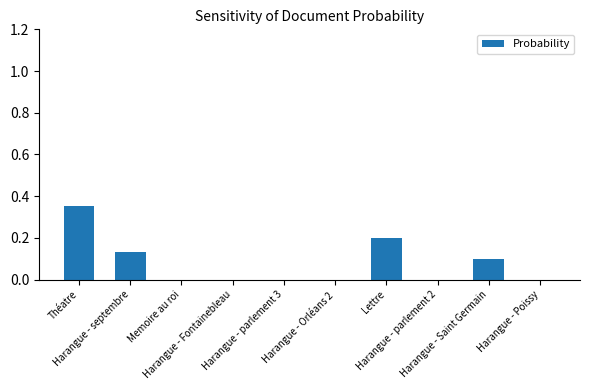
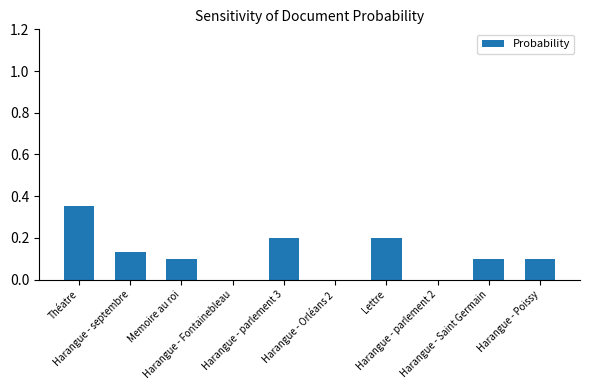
Memoire au roi: 0.0 -> 0.1
Harangue - parlement 3: 0.0 -> 0.2
Harangue - Poissy: 0.0 -> 0.1
